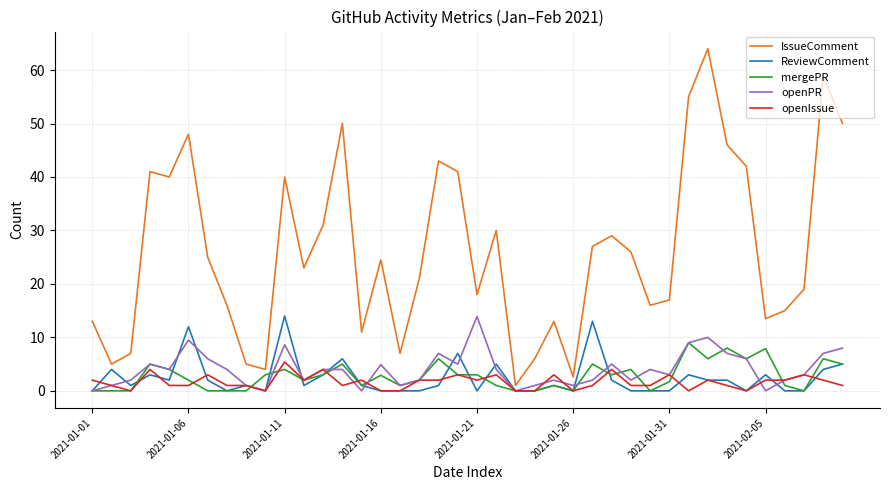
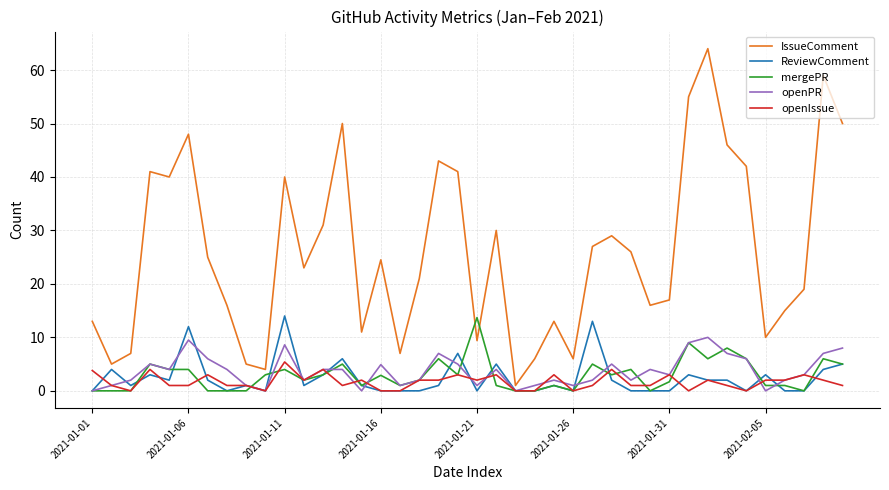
openIssue, 2021-01-01: 2 -> 4
mergePR, 2021-01-06: 2 -> 4
IssueComment, 2021-01-21: 18 -> 9
mergePR, 2021-01-21: 3 -> 14
openPR, 2021-01-21: 14 -> 1
IssueComment, 2021-01-26: 3 -> 6
IssueComment, 2021-02-05: 14 -> 10
mergePR, 2021-02-05: 8 -> 1
